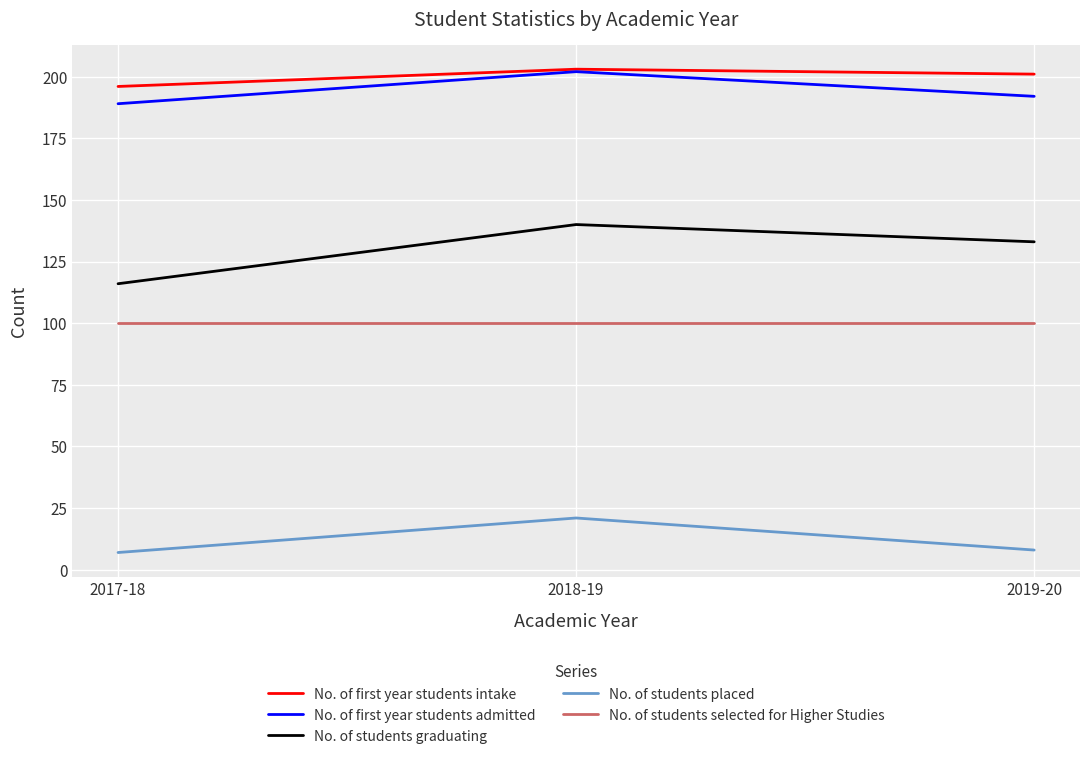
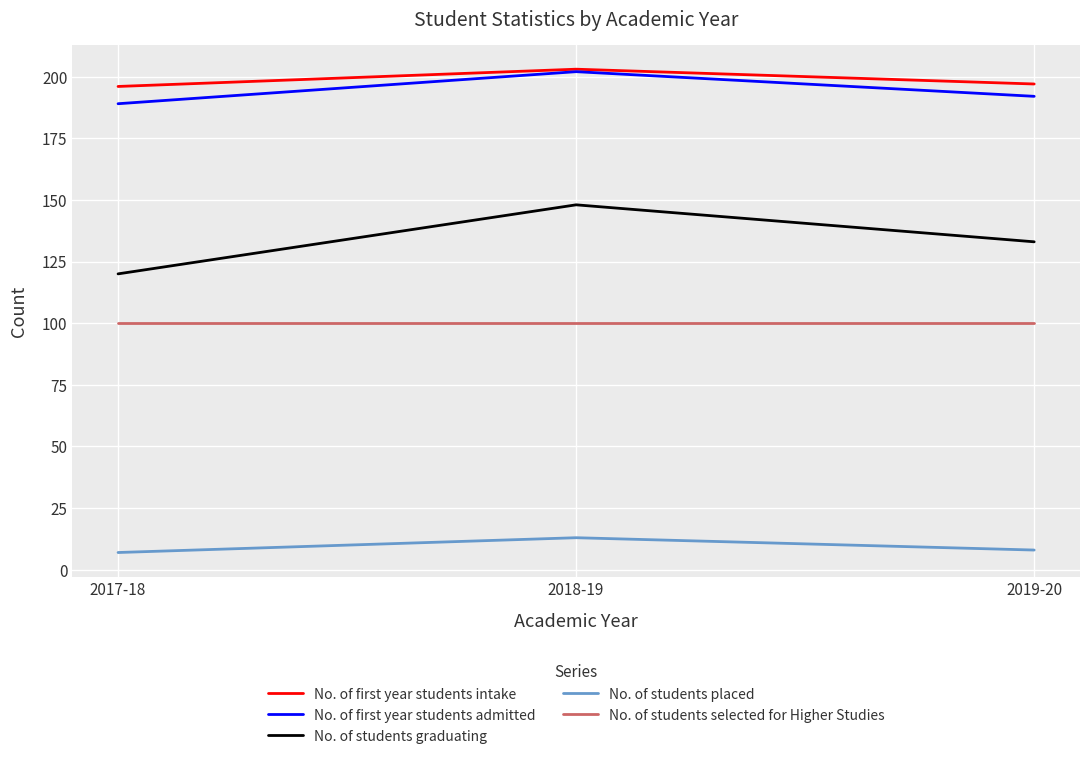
No. of students graduating, 2017-18: 116 -> 120
No. of students graduating, 2018-19: 140 -> 148
No. of students placed, 2018-19: 21 -> 13
No. of first year students intake, 2019-20: 201 -> 197
